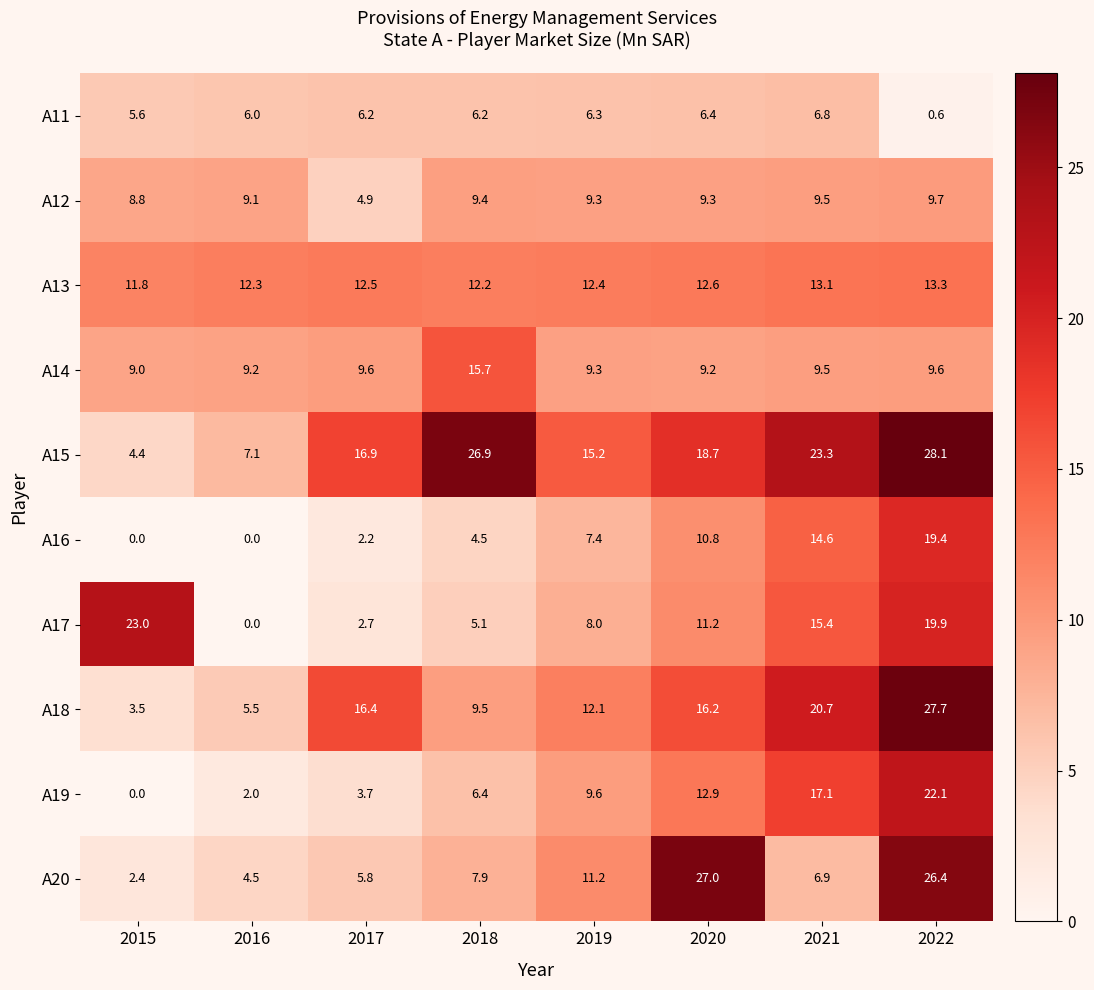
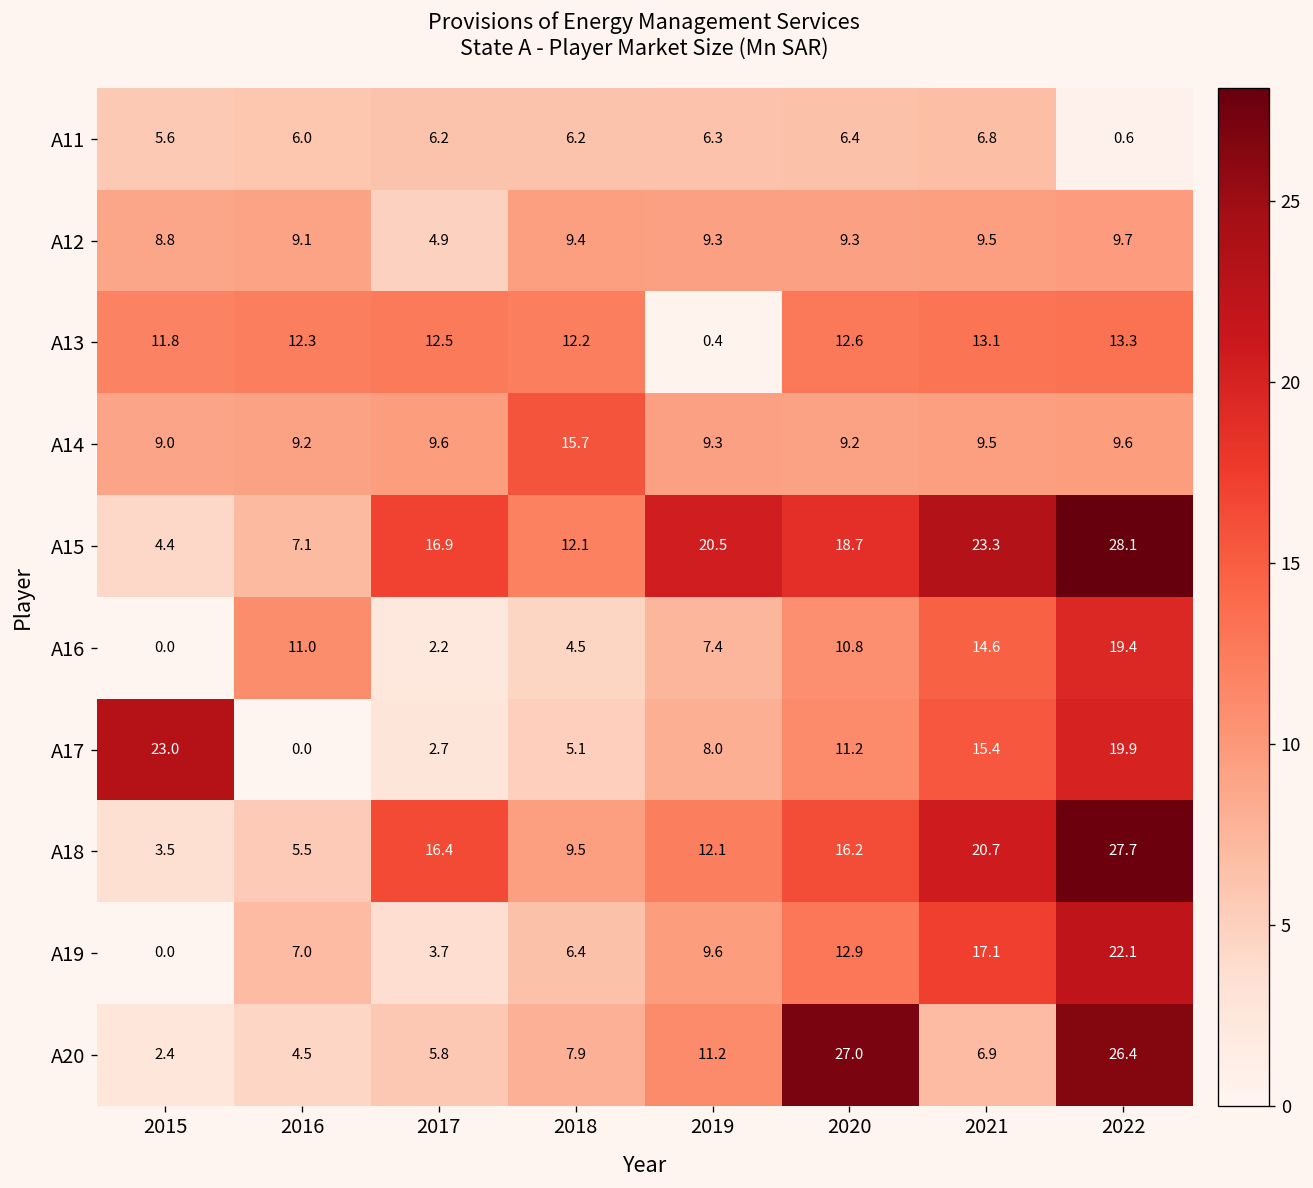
A13, 2019: 12.4 -> 0.4
A15, 2018: 26.9 -> 12.1
A15, 2019: 15.2 -> 20.5
A16, 2016: 0.0 -> 11.0
A19, 2016: 2.0 -> 7.0
